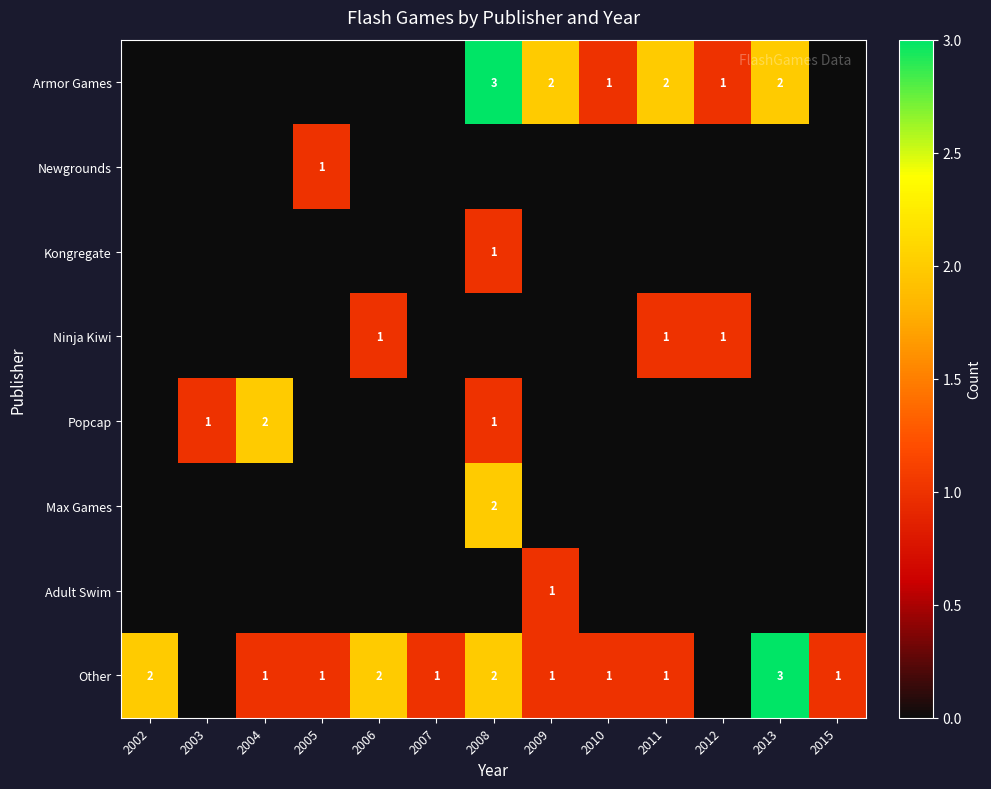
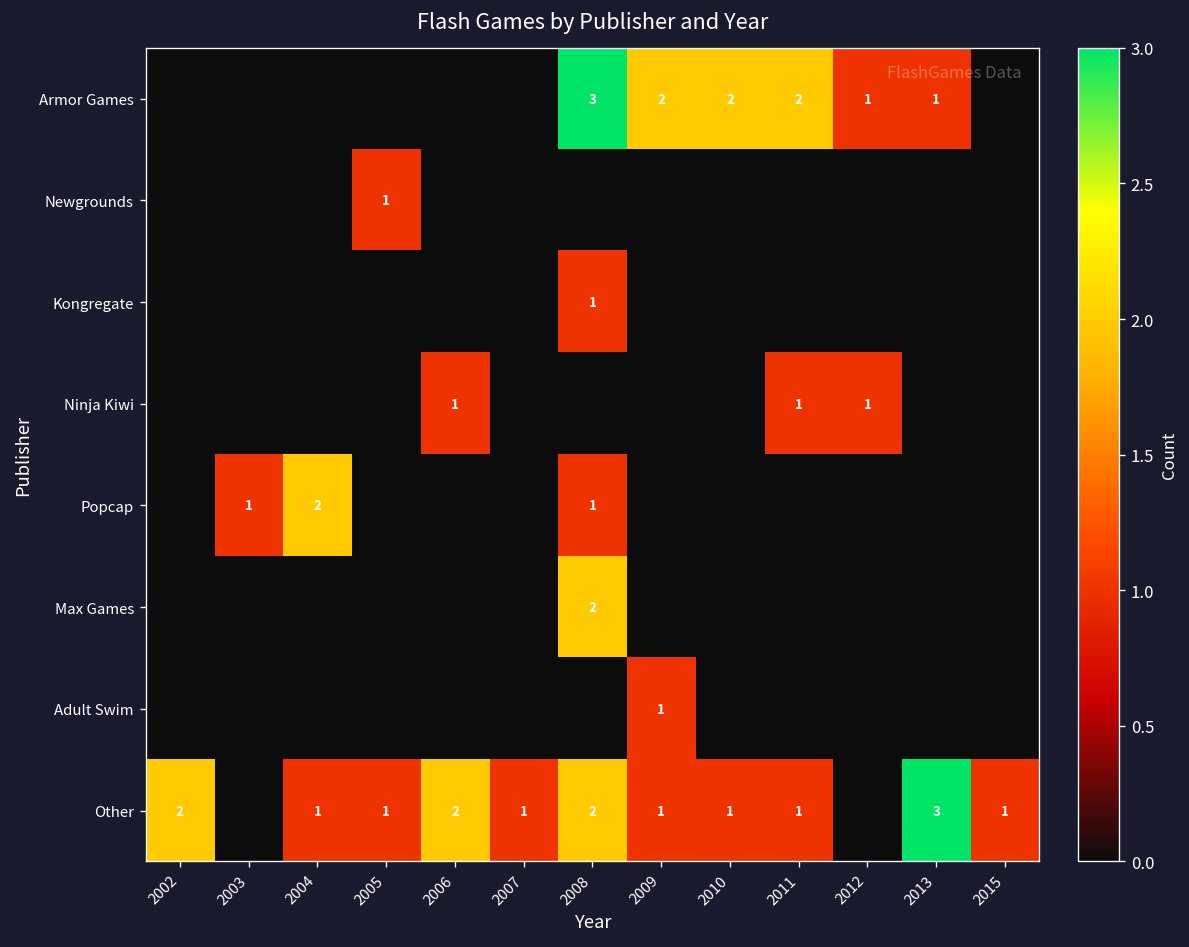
Armor Games, 2010: 1 -> 2
Armor Games, 2013: 2 -> 1
